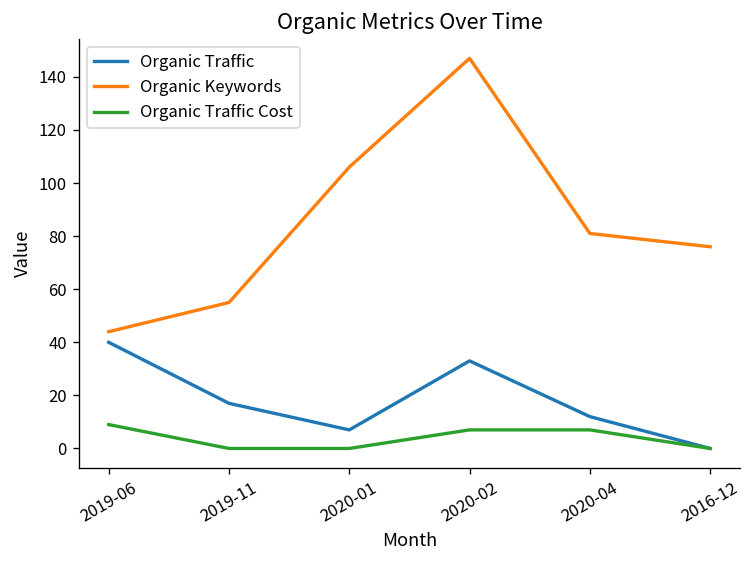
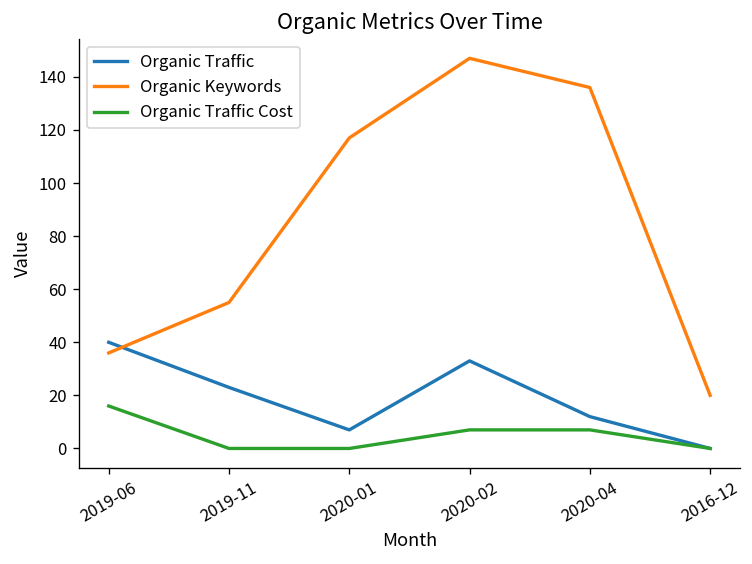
Organic Keywords, 2019-06: 44 -> 36
Organic Traffic Cost, 2019-06: 9 -> 16
Organic Traffic, 2019-11: 17 -> 23
Organic Keywords, 2020-01: 106 -> 117
Organic Keywords, 2020-04: 81 -> 136
Organic Keywords, 2016-12: 76 -> 20
